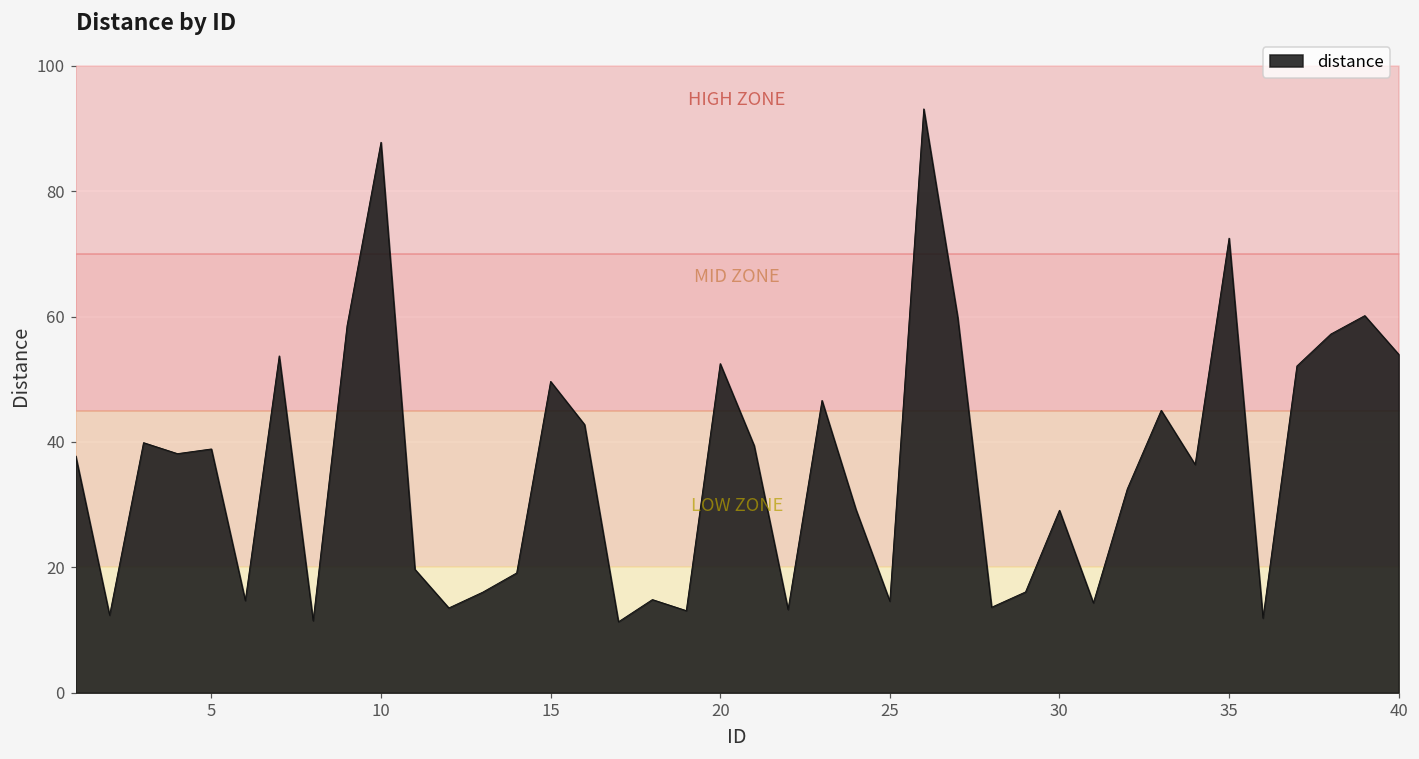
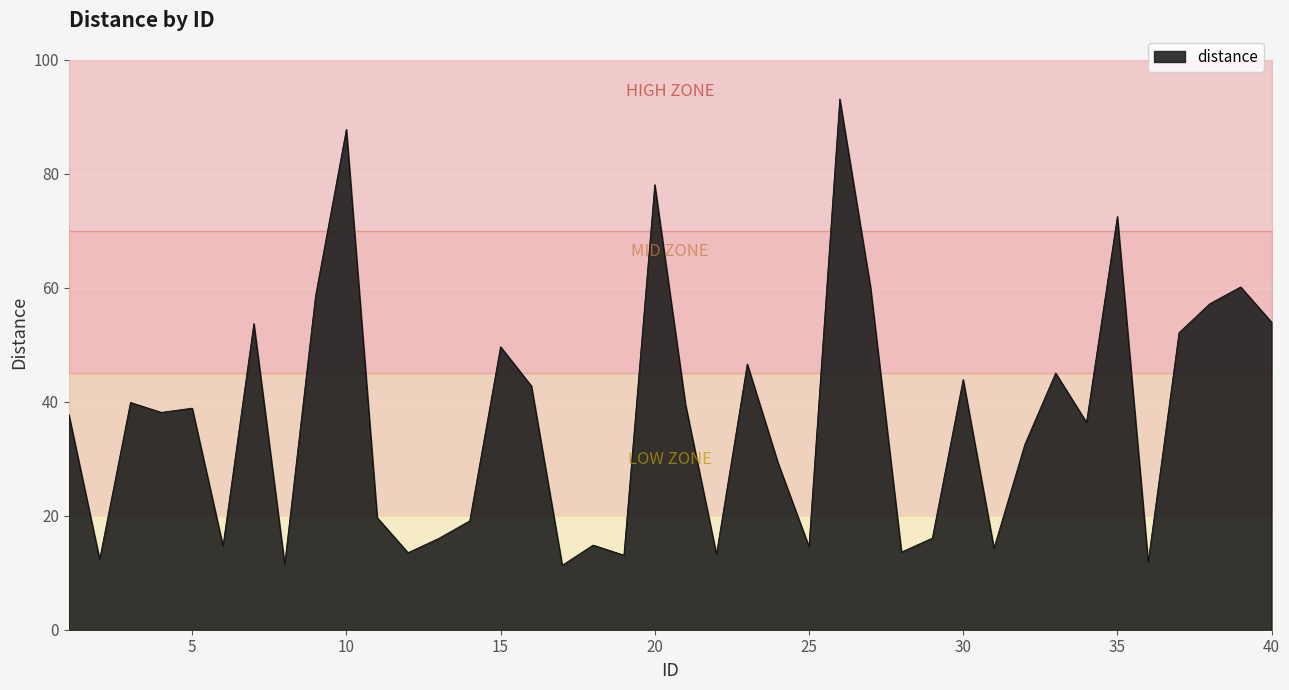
distance, 20: 52 -> 78
distance, 30: 29 -> 44
